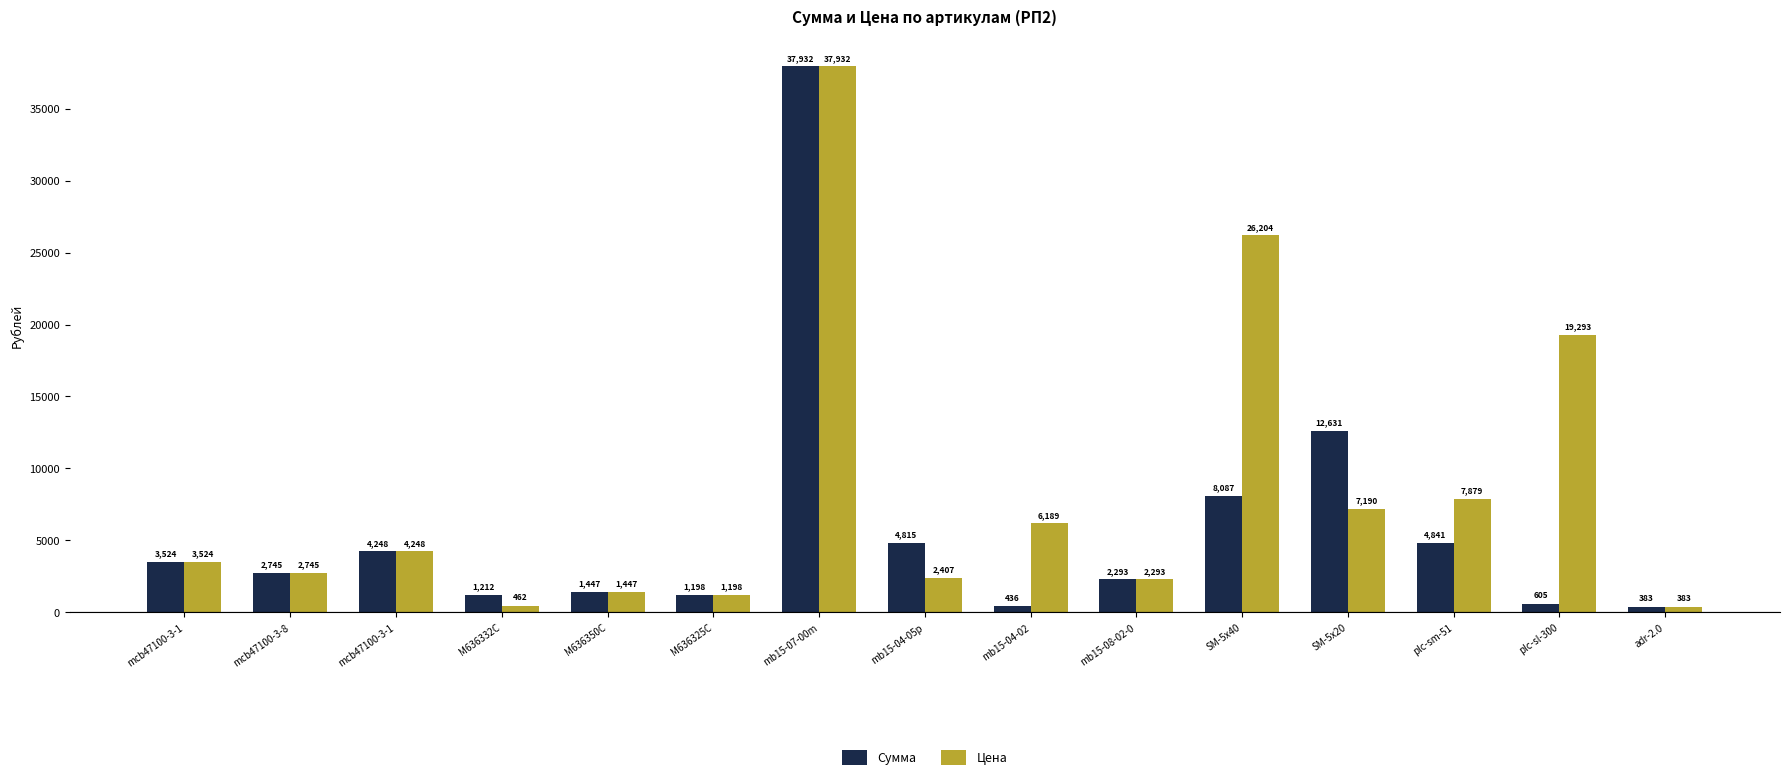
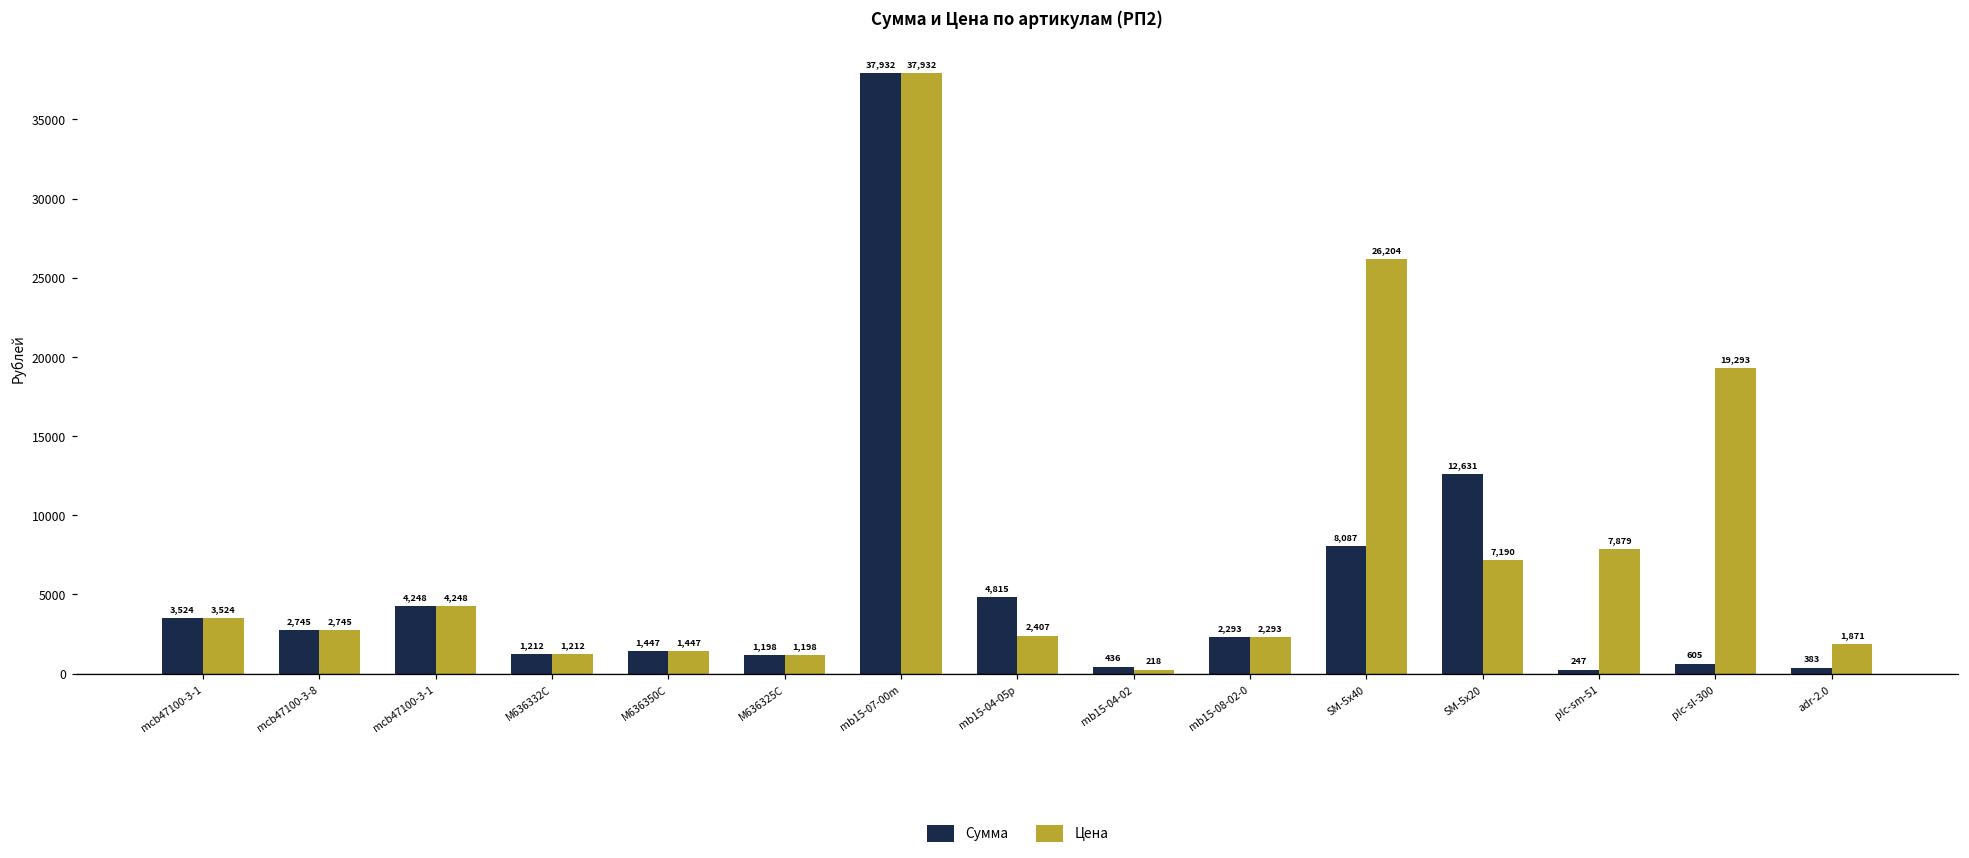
Цена, M636332C: 462 -> 1,212
Цена, mb15-04-02: 6,189 -> 218
Сумма, plc-sm-51: 4,841 -> 247
Цена, adr-2.0: 383 -> 1,871
